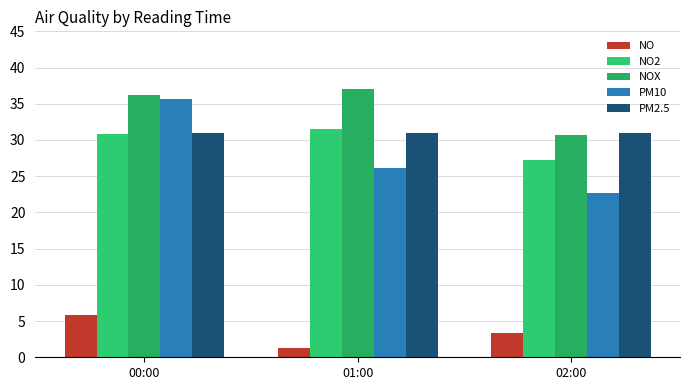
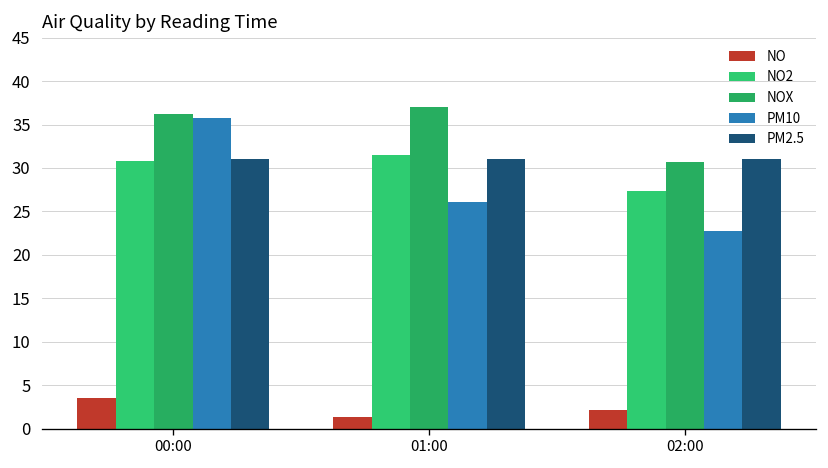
NO, 00:00: 6 -> 4
NO, 02:00: 3 -> 2
